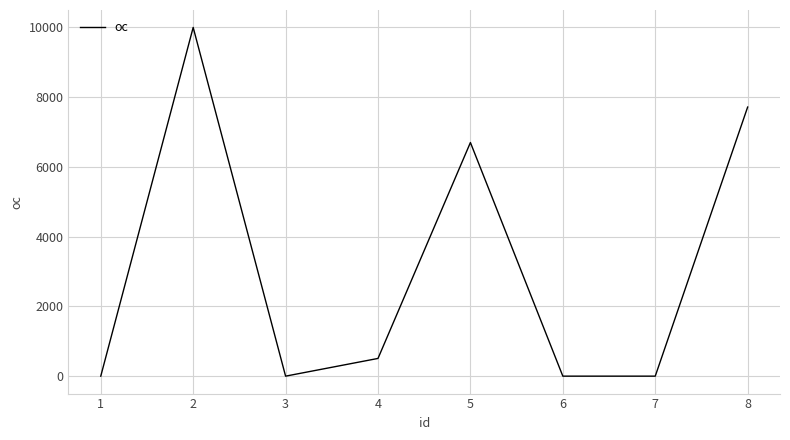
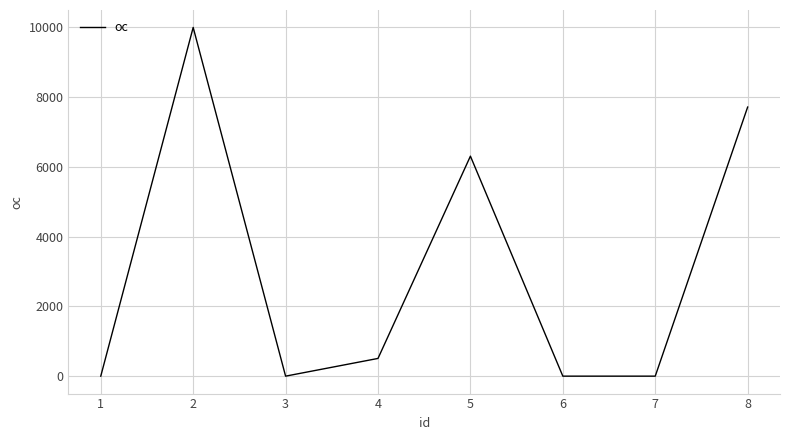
5: 6700 -> 6300
